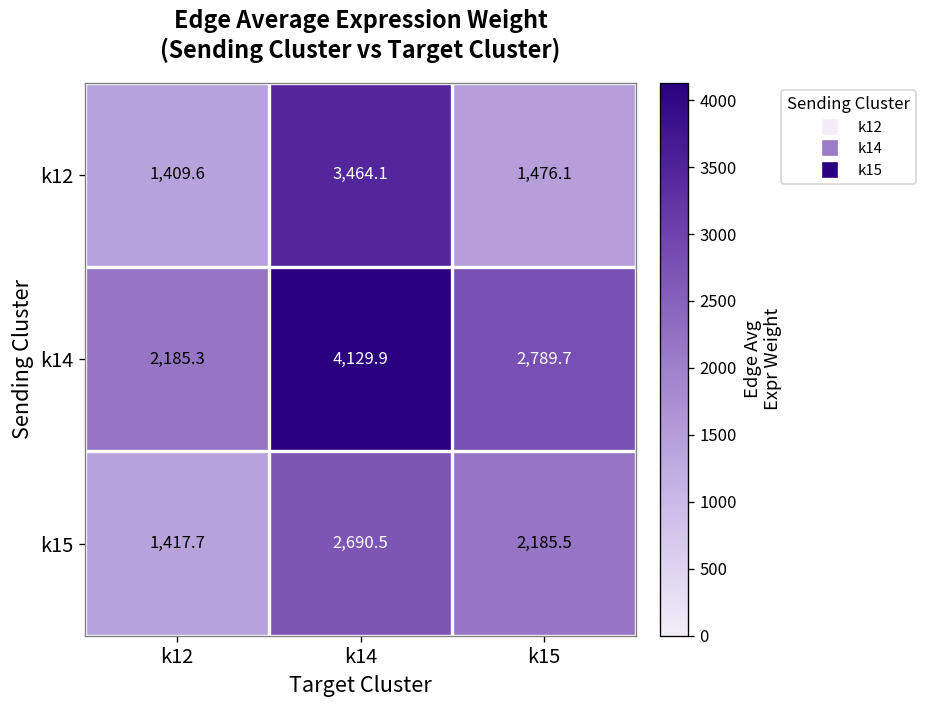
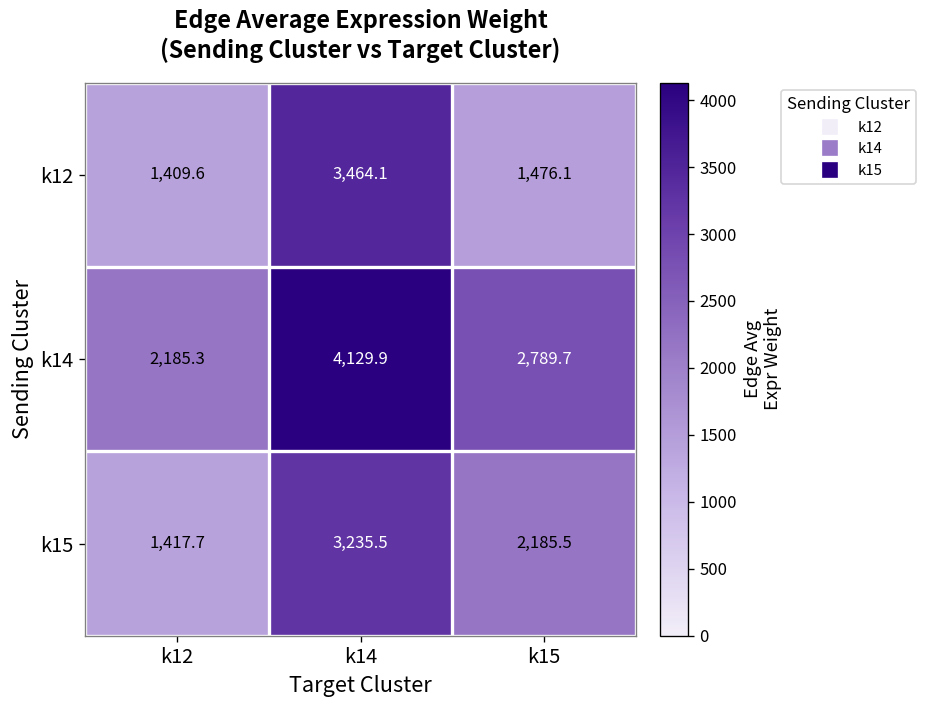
k15, k14: 2,690.5 -> 3,235.5
